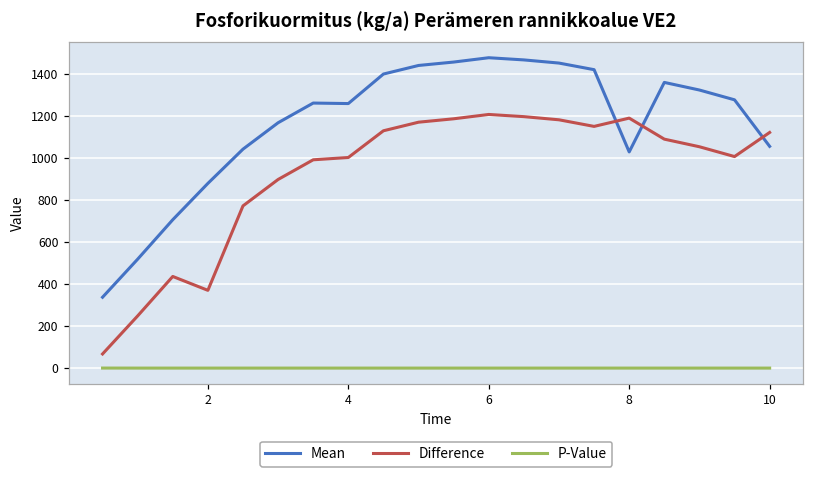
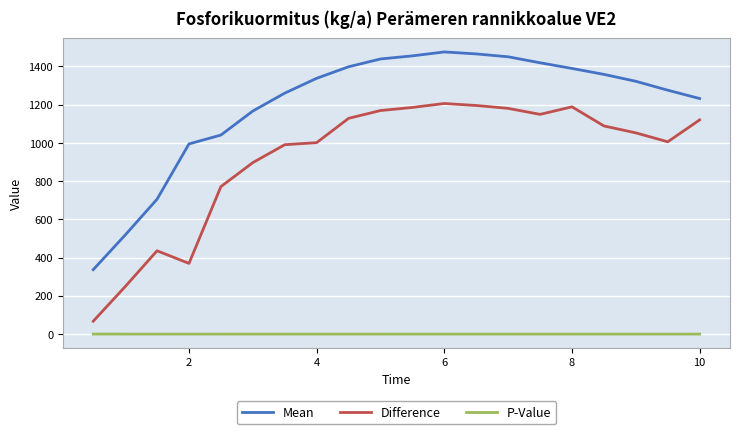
Mean, 2: 880 -> 990
Mean, 4: 1260 -> 1340
Mean, 8: 1030 -> 1390
Mean, 10: 1050 -> 1230
